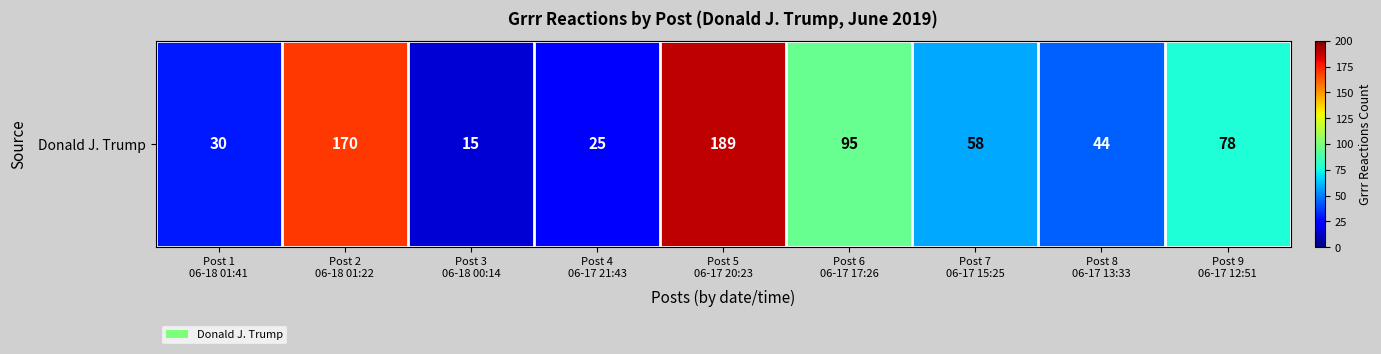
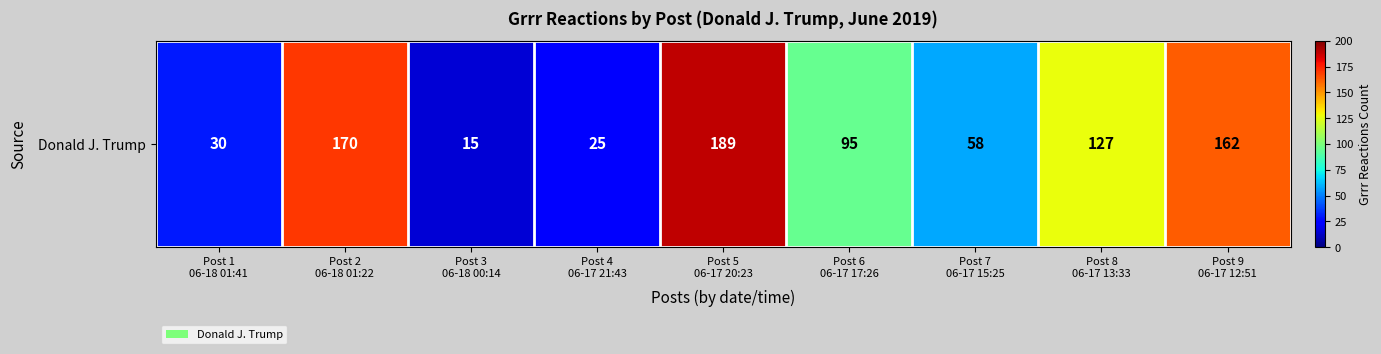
Donald J. Trump, Post 8 06-17 13:33: 44 -> 127
Donald J. Trump, Post 9 06-17 12:51: 78 -> 162
